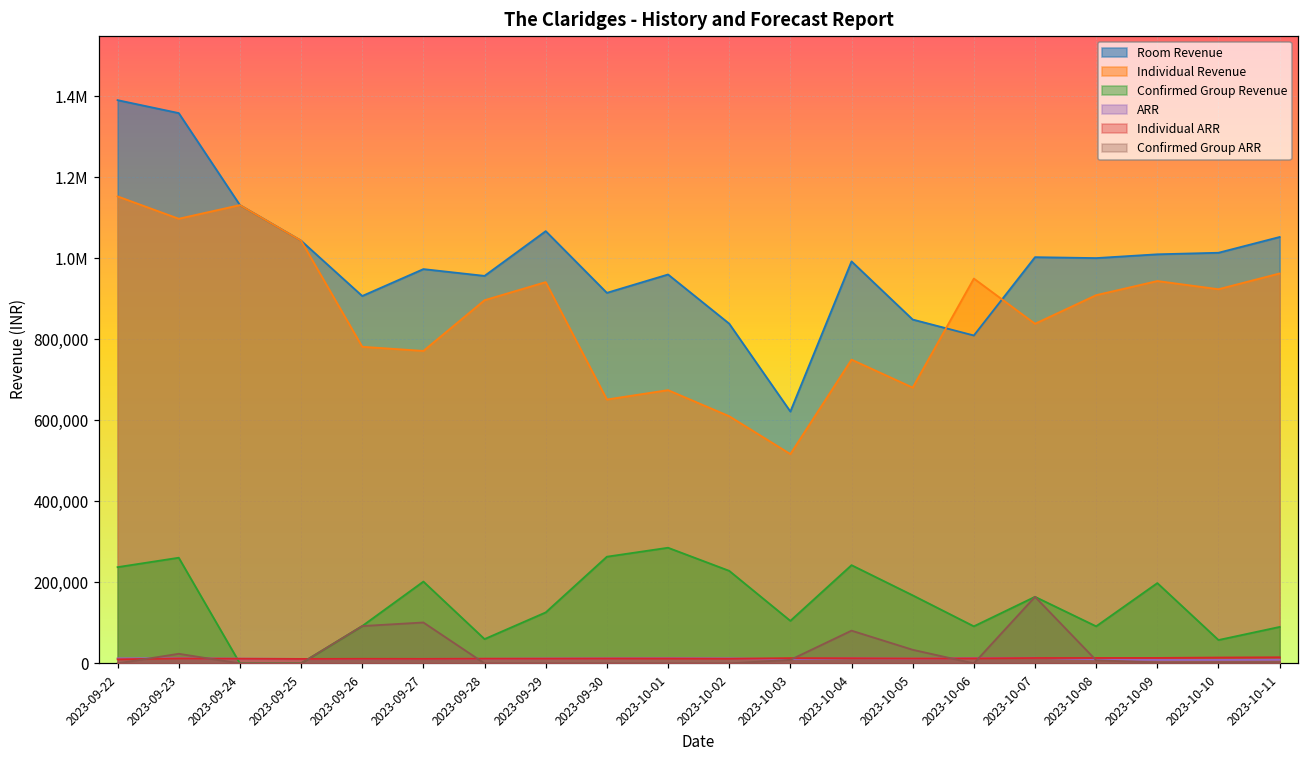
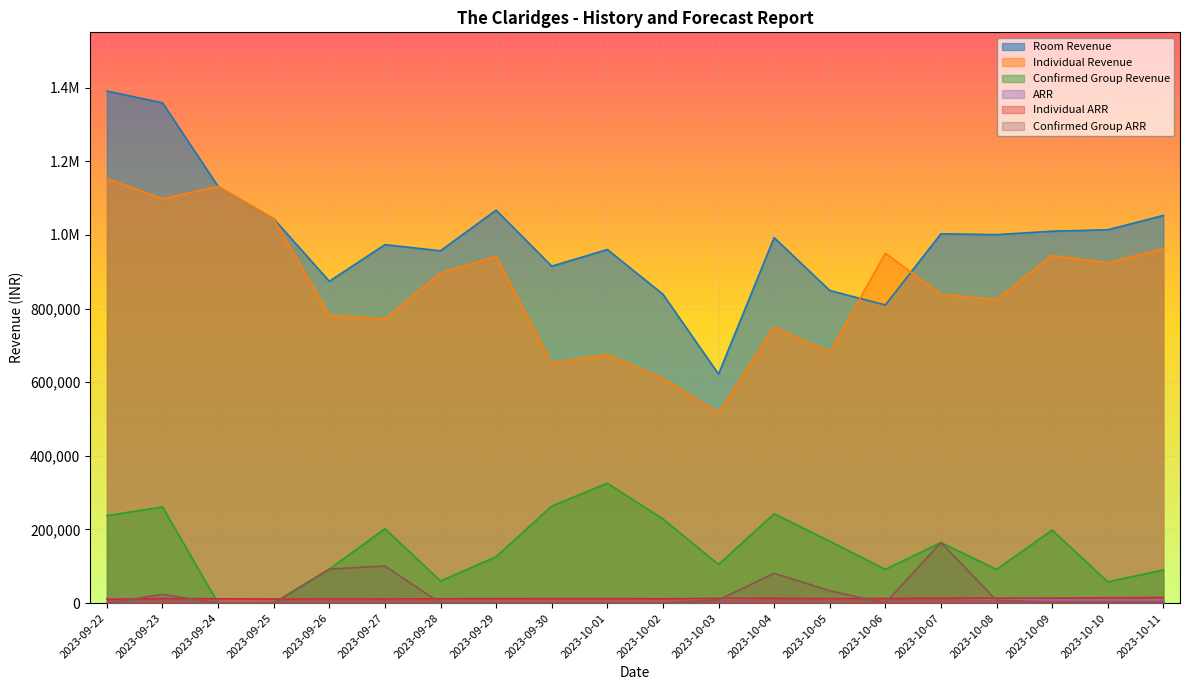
Room Revenue, 2023-09-26: 910,000 -> 870,000
Confirmed Group Revenue, 2023-10-01: 290,000 -> 330,000
Individual Revenue, 2023-10-08: 910,000 -> 820,000
